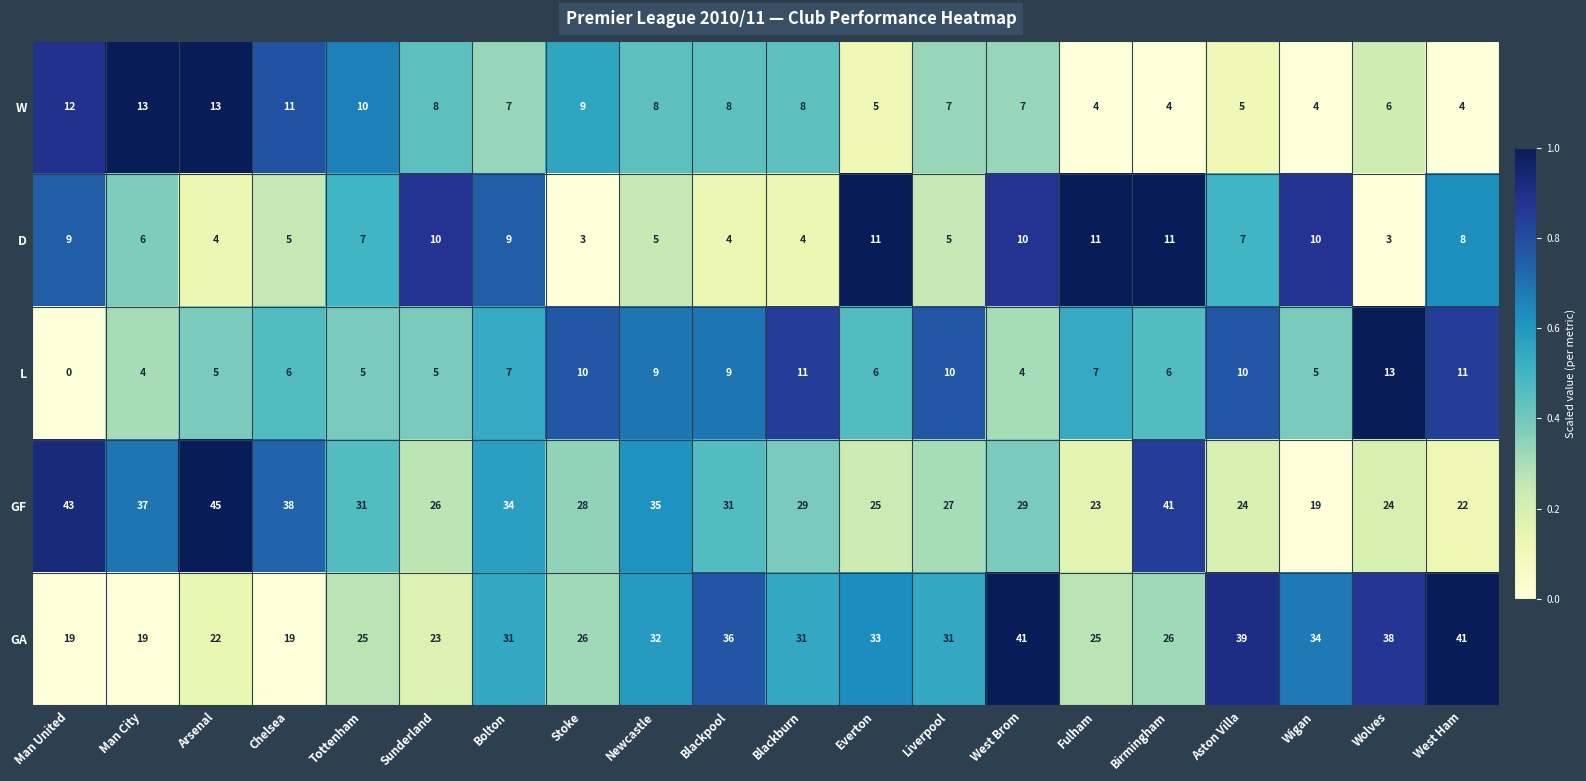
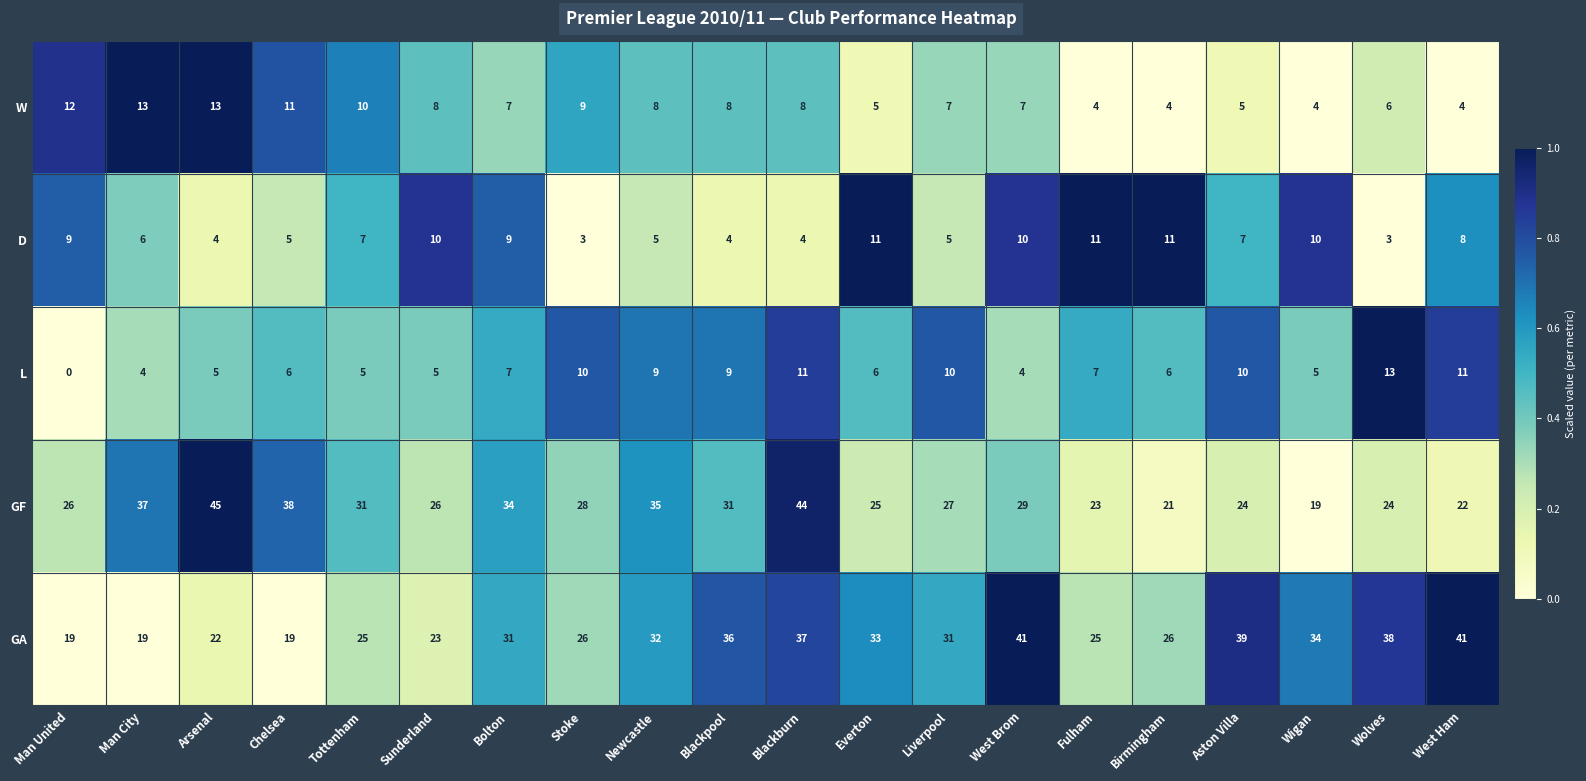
GF, Man United: 43 -> 26
GF, Blackburn: 29 -> 44
GF, Birmingham: 41 -> 21
GA, Blackburn: 31 -> 37
